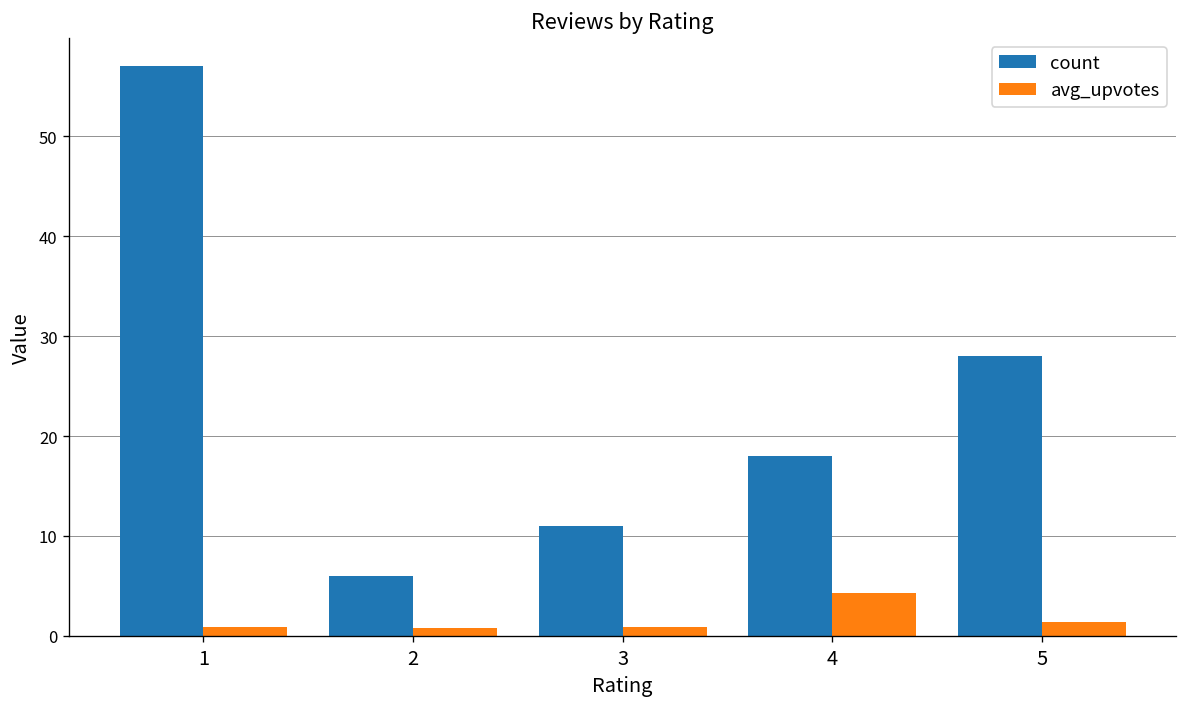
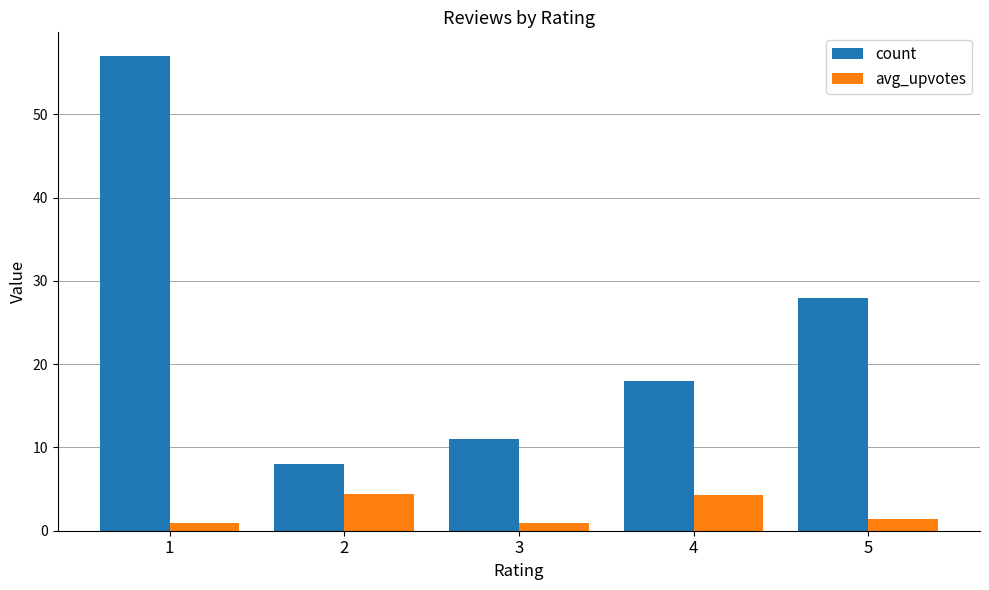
count, 2: 6 -> 8
avg_upvotes, 2: 1 -> 4
